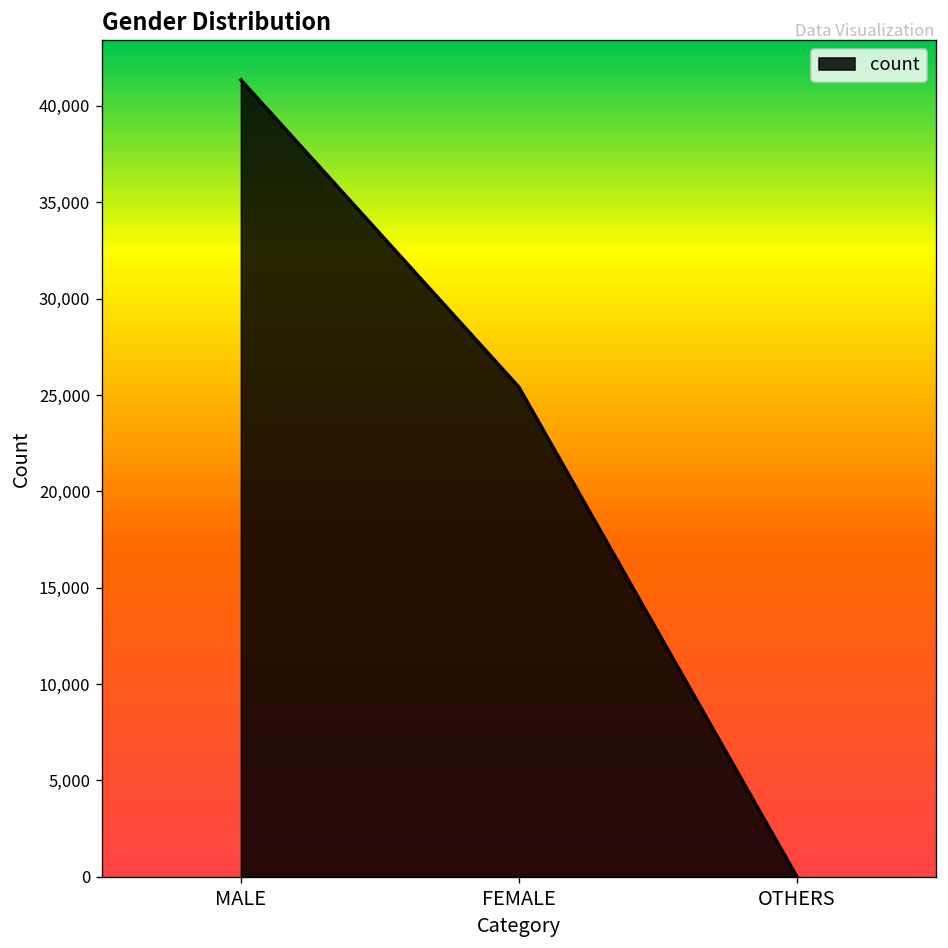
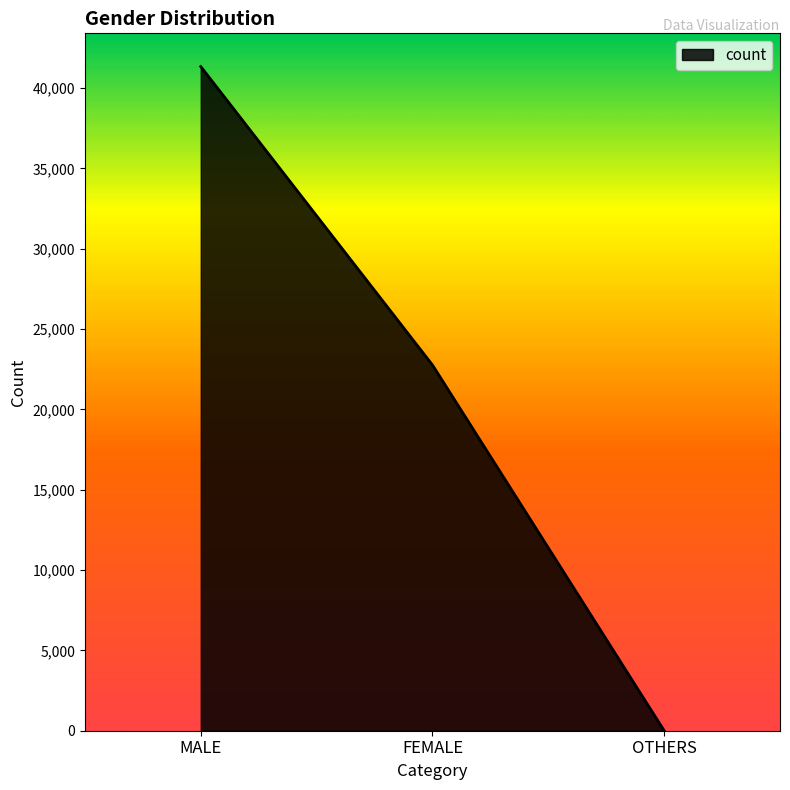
FEMALE: 25,400 -> 22,800
